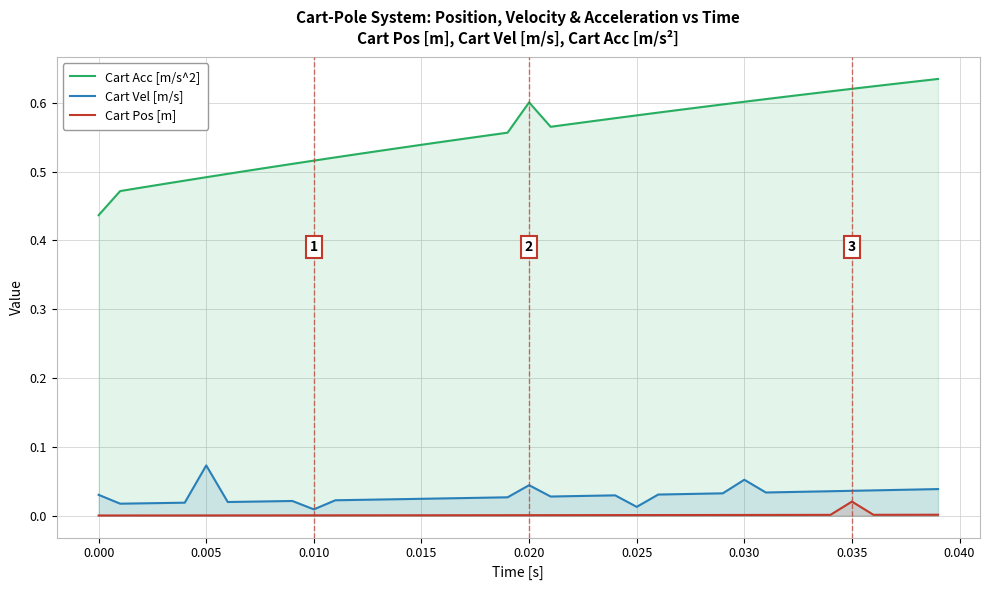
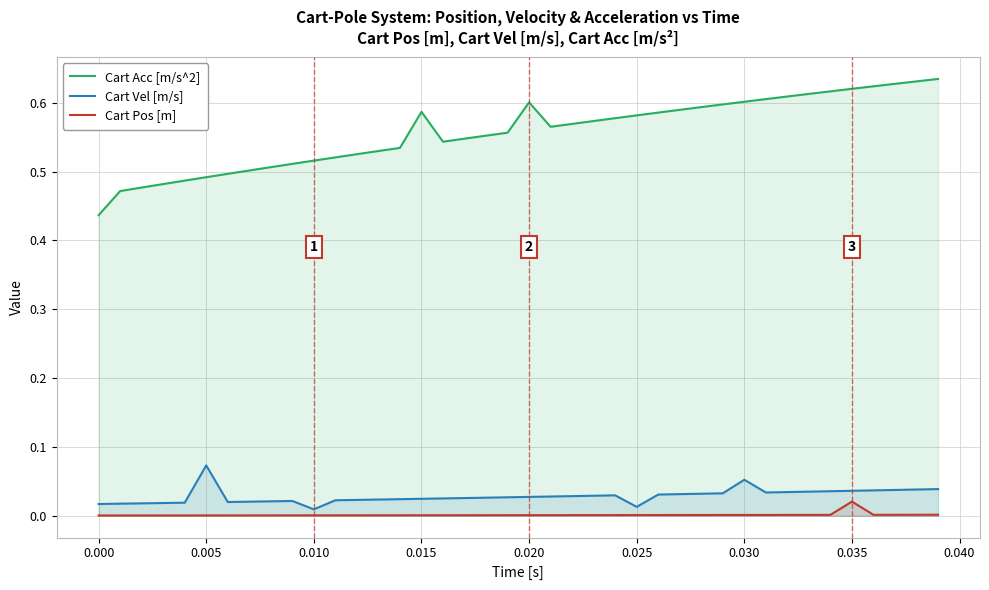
Cart Vel [m/s], 0.000: 0.03 -> 0.02
Cart Acc [m/s^2], 0.015: 0.54 -> 0.59
Cart Vel [m/s], 0.020: 0.04 -> 0.03
